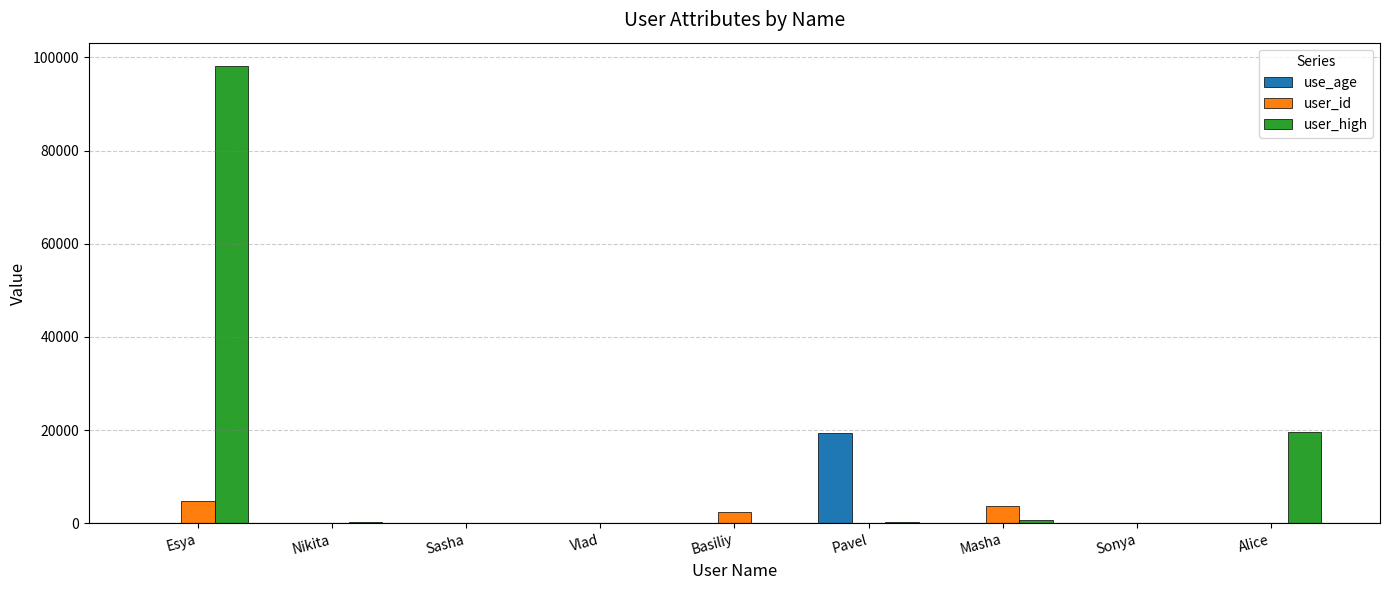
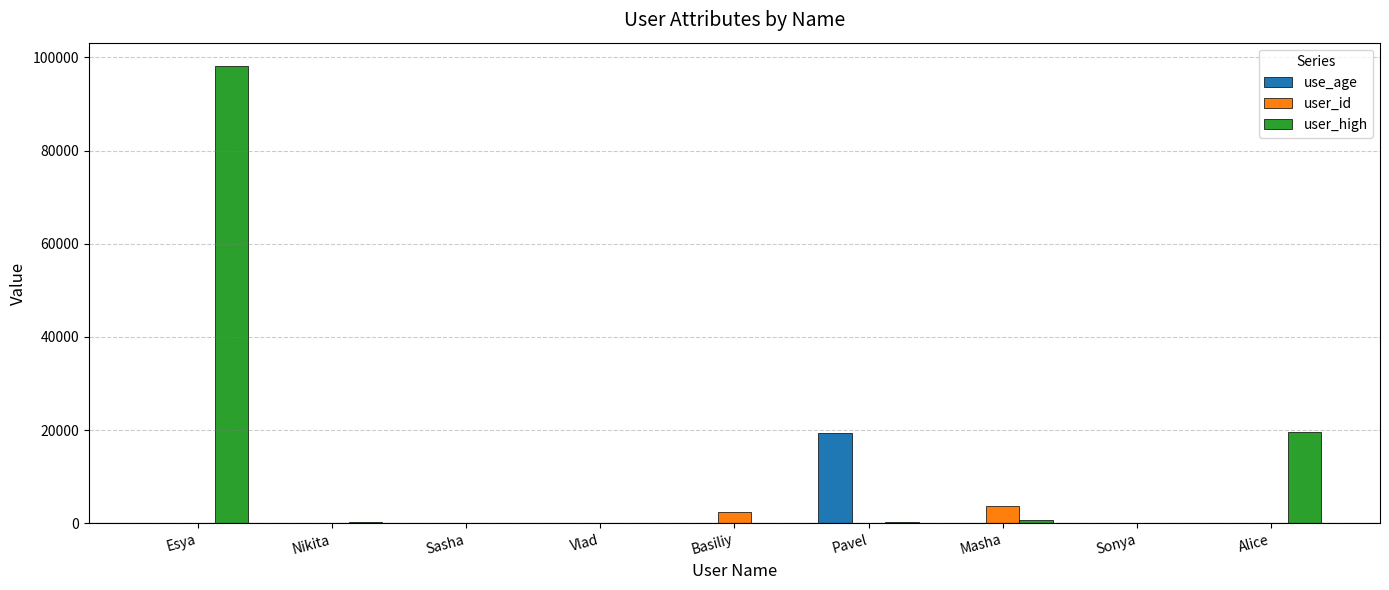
user_id, Esya: 5000 -> 0
